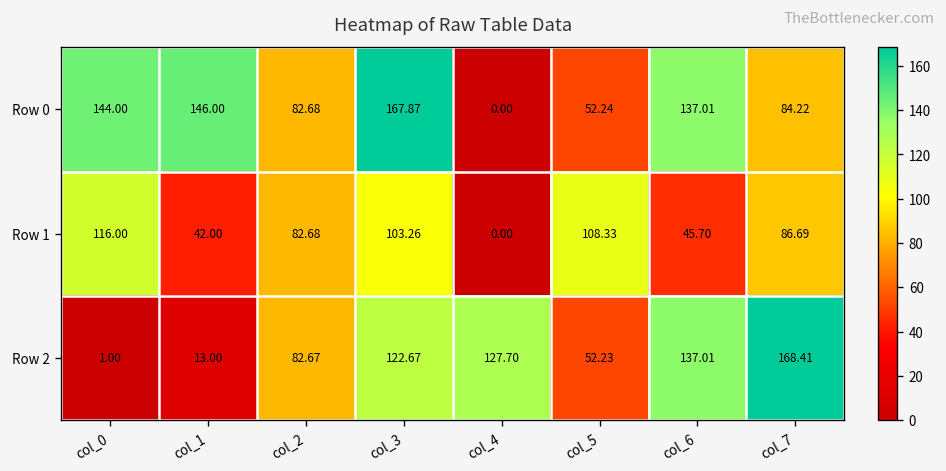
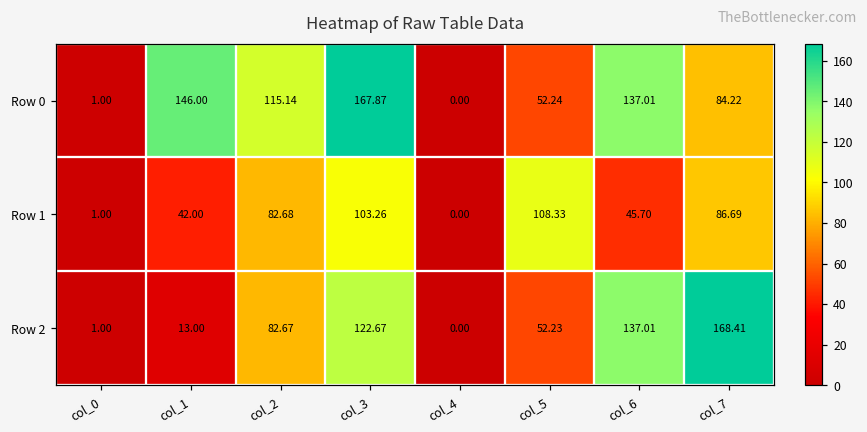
Row 0, col_0: 144.00 -> 1.00
Row 0, col_2: 82.68 -> 115.14
Row 1, col_0: 116.00 -> 1.00
Row 2, col_4: 127.70 -> 0.00
